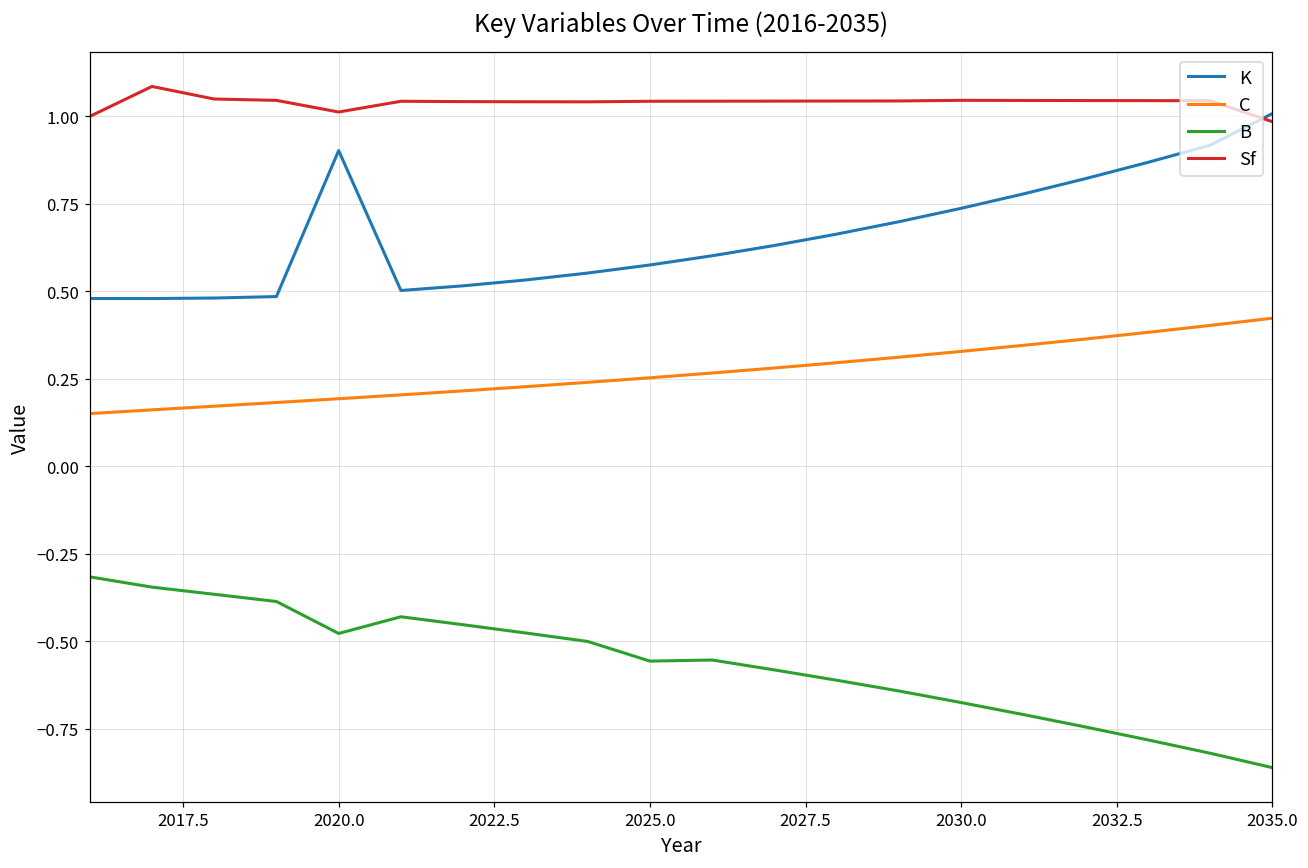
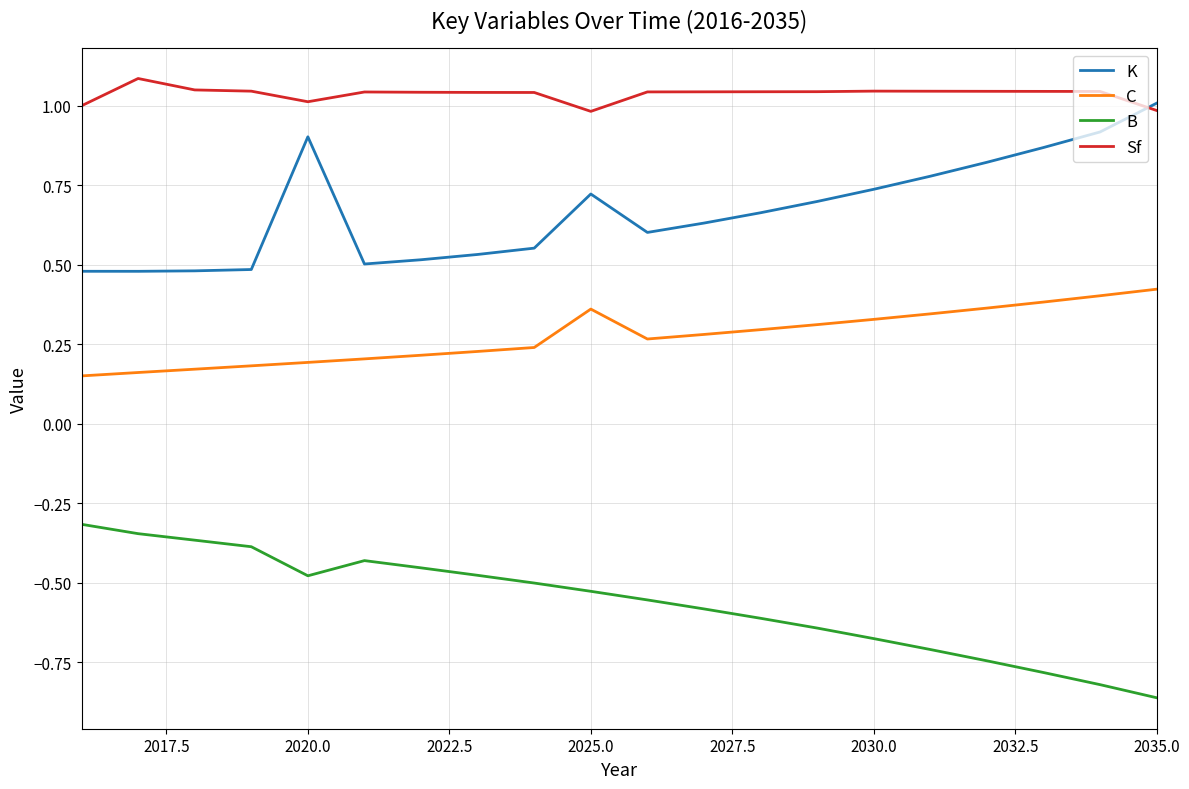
K, 2025.0: 0.58 -> 0.72
C, 2025.0: 0.25 -> 0.36
B, 2025.0: -0.56 -> -0.53
Sf, 2025.0: 1.04 -> 0.98
